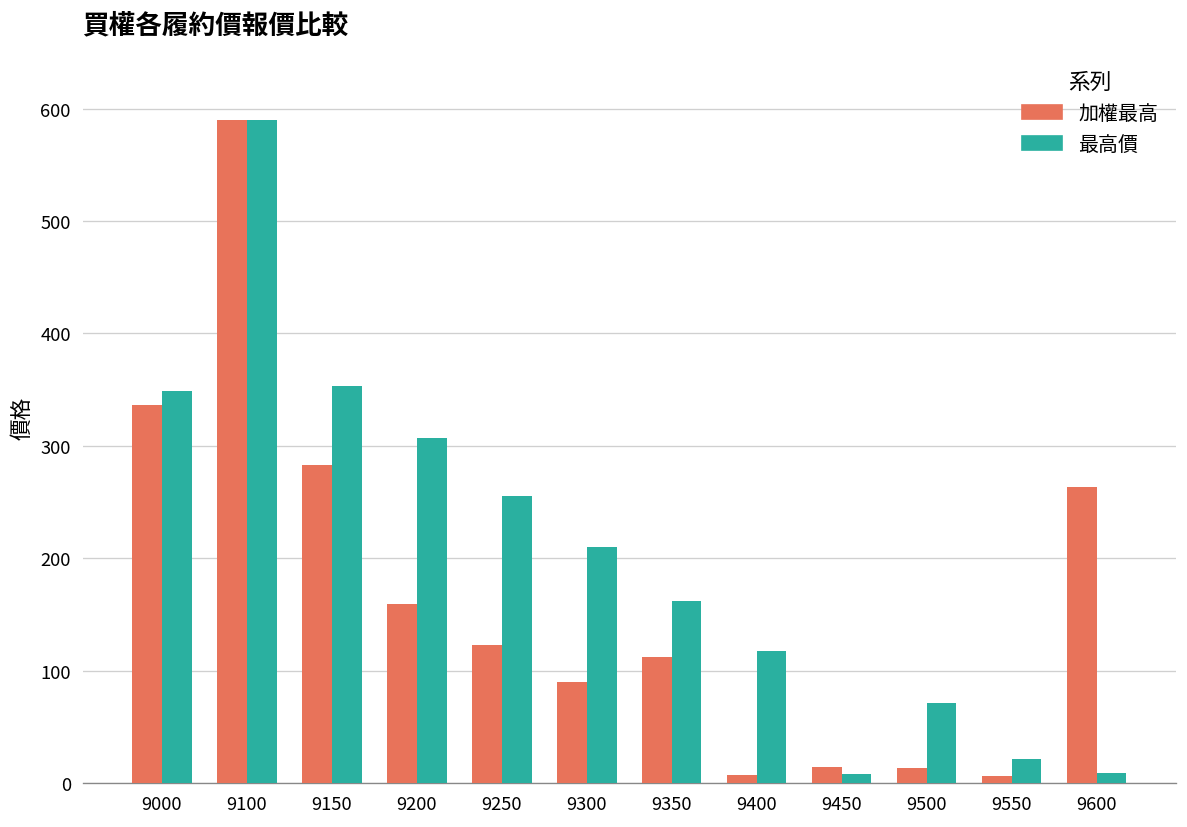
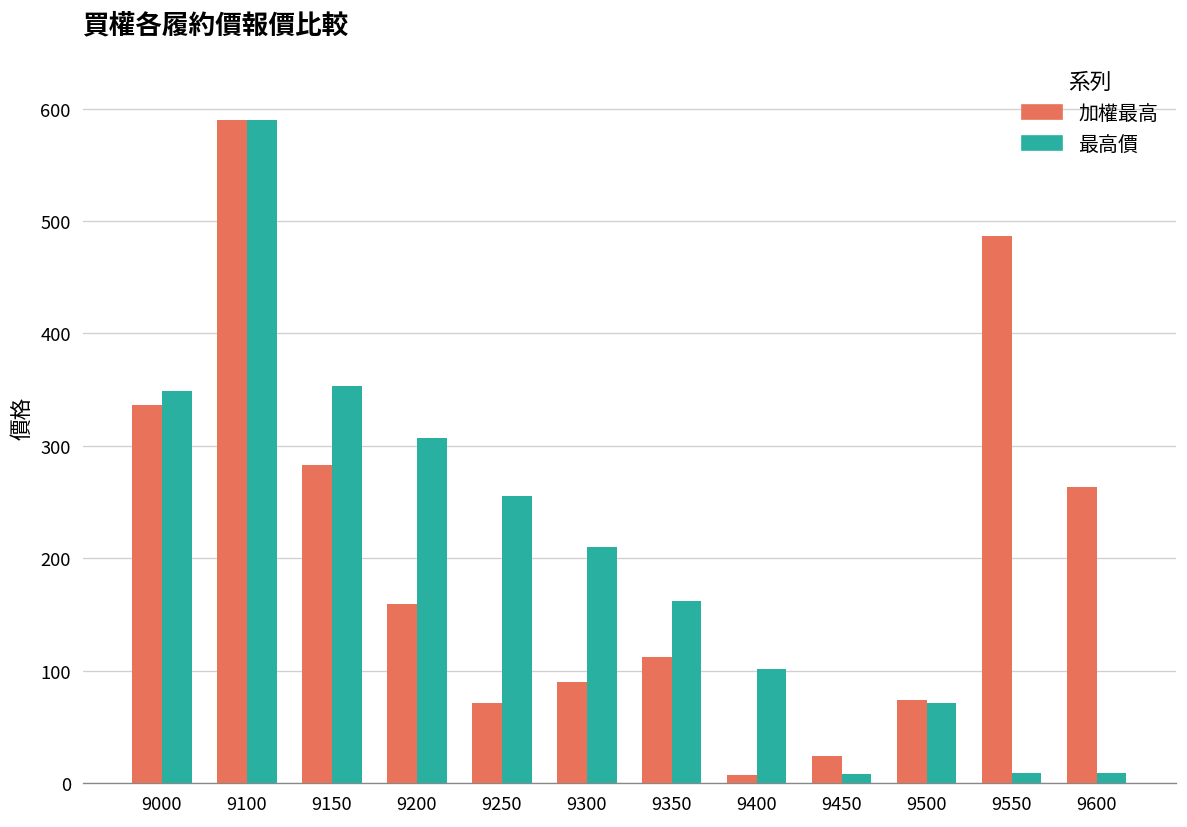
加權最高, 9250: 120 -> 70
最高價, 9400: 120 -> 100
加權最高, 9450: 10 -> 20
加權最高, 9500: 10 -> 70
加權最高, 9550: 10 -> 490
最高價, 9550: 20 -> 10
